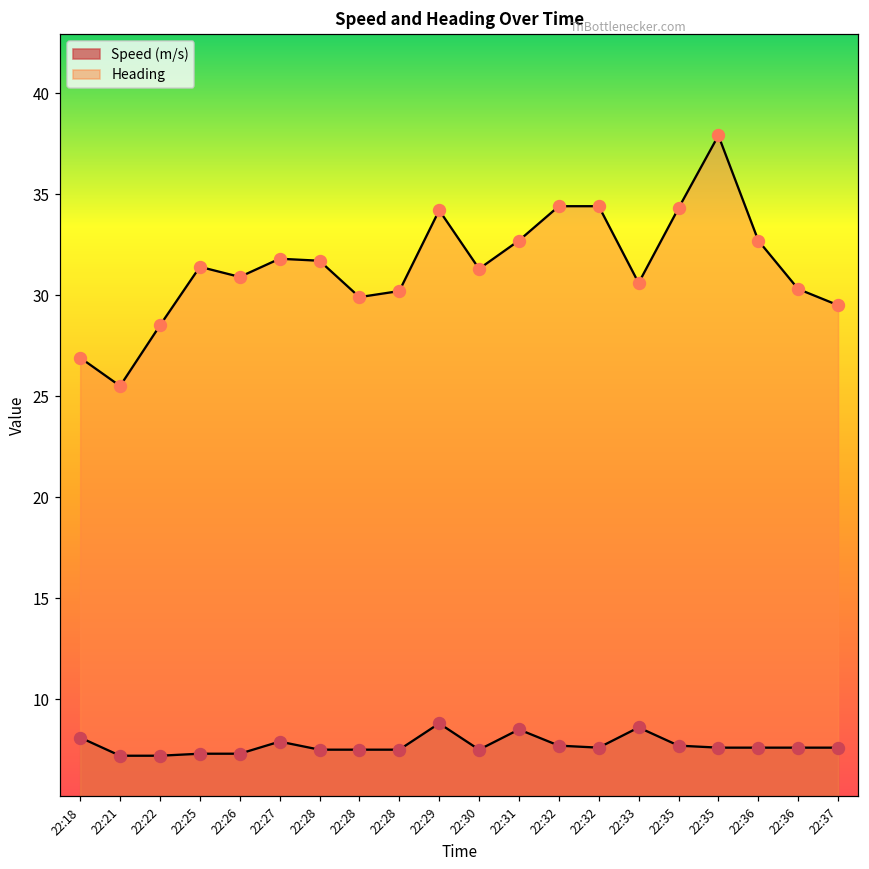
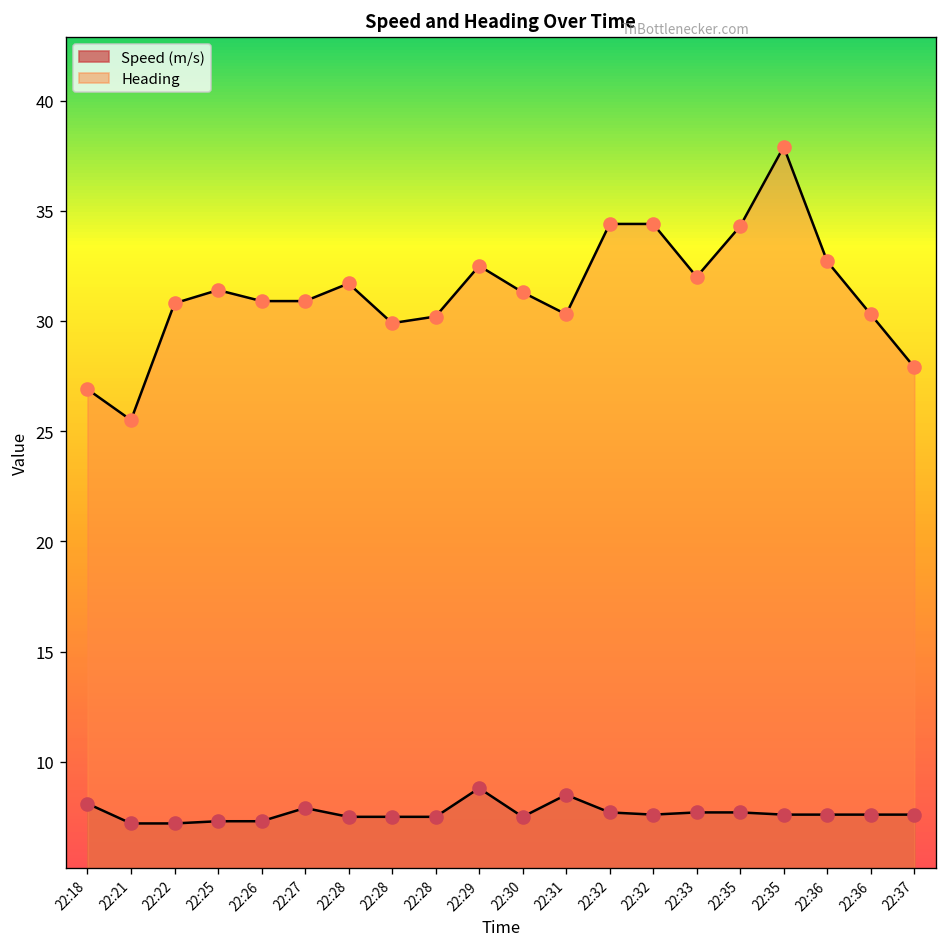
Heading, 22:22: 28.5 -> 30.8
Heading, 22:27: 31.8 -> 30.9
Heading, 22:29: 34.2 -> 32.5
Heading, 22:31: 32.7 -> 30.3
Speed (m/s), 22:33: 8.6 -> 7.7
Heading, 22:33: 30.6 -> 32.0
Heading, 22:37: 29.5 -> 27.9
